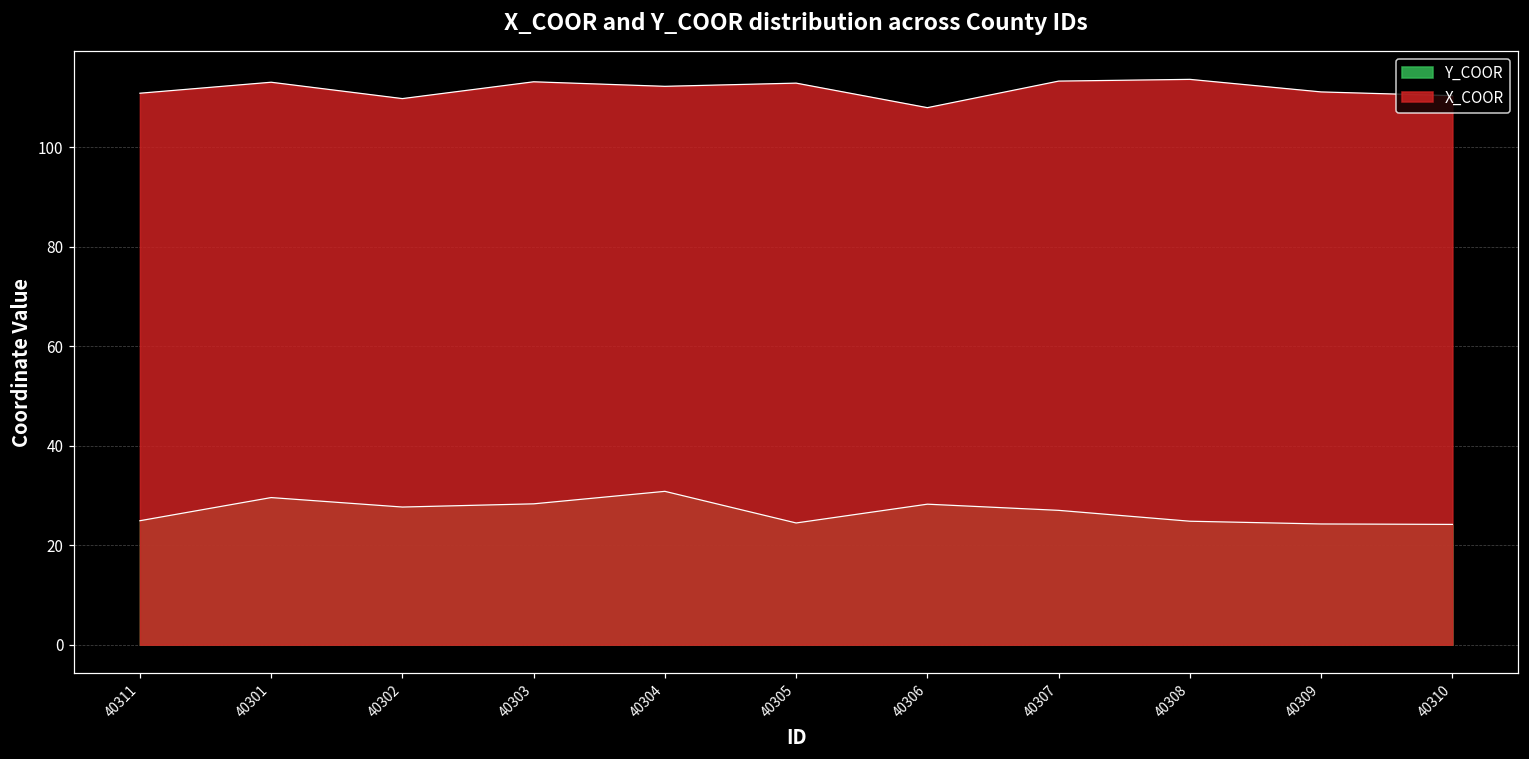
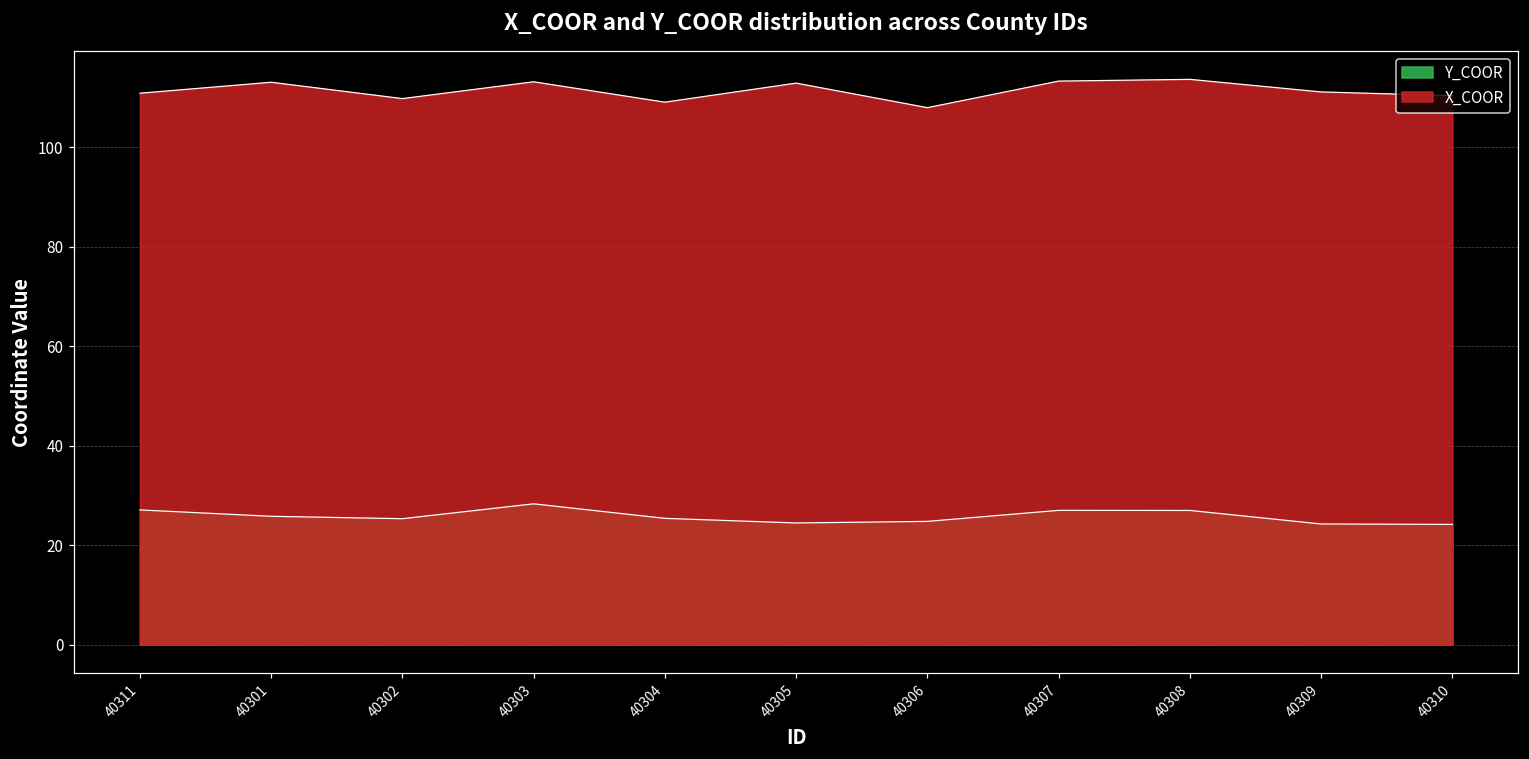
Y_COOR, 40311: 25 -> 27
Y_COOR, 40301: 30 -> 26
Y_COOR, 40302: 28 -> 25
Y_COOR, 40304: 31 -> 25
X_COOR, 40304: 112 -> 109
Y_COOR, 40306: 28 -> 25
Y_COOR, 40308: 25 -> 27
